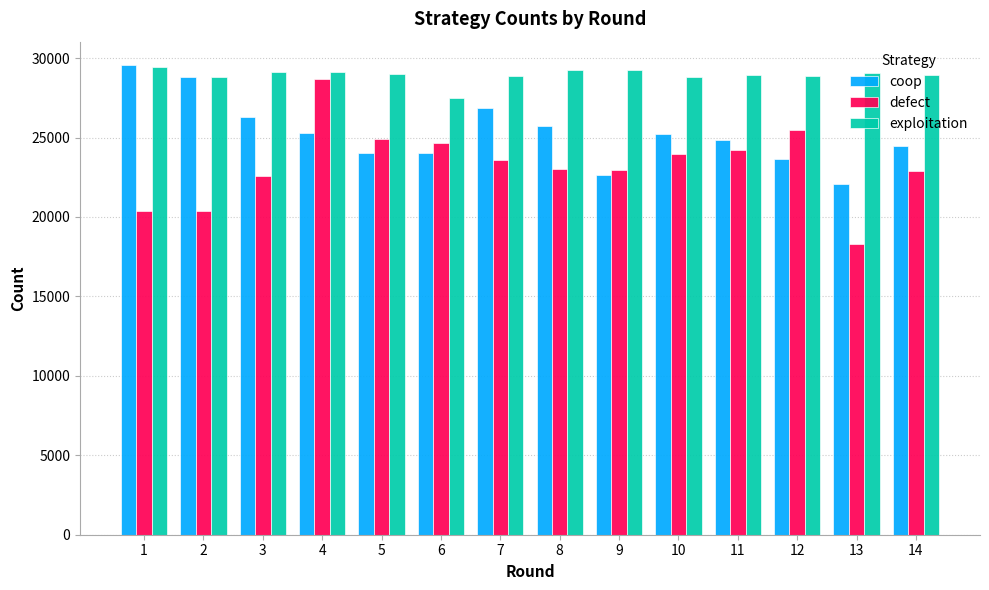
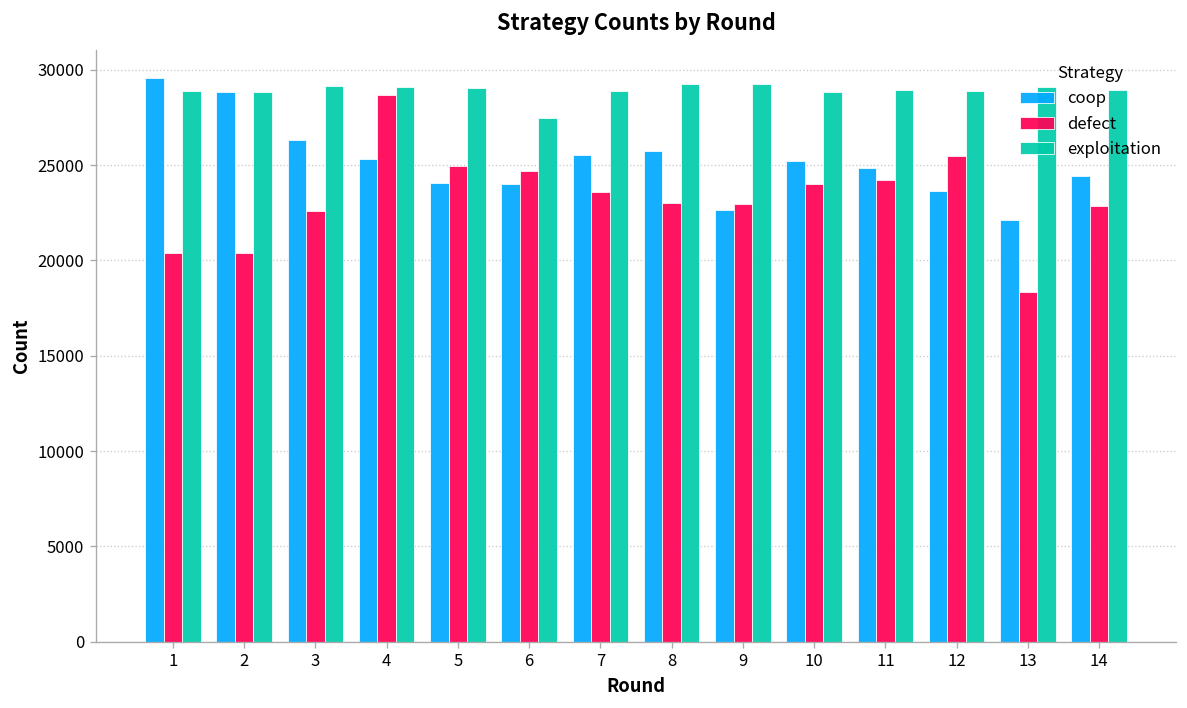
exploitation, 1: 29400 -> 28900
coop, 7: 26800 -> 25500
